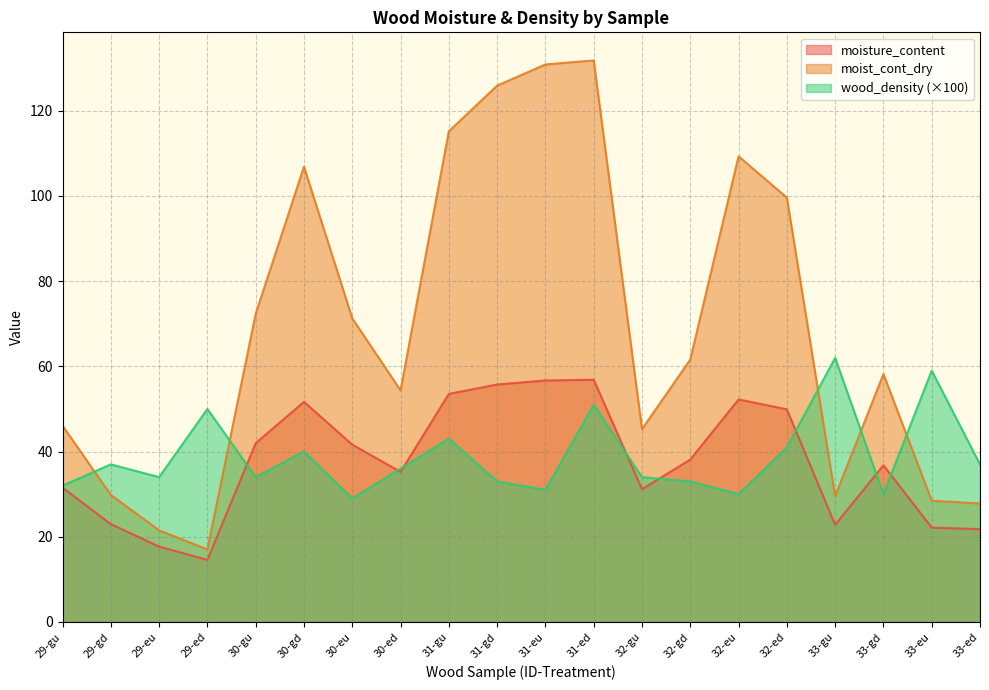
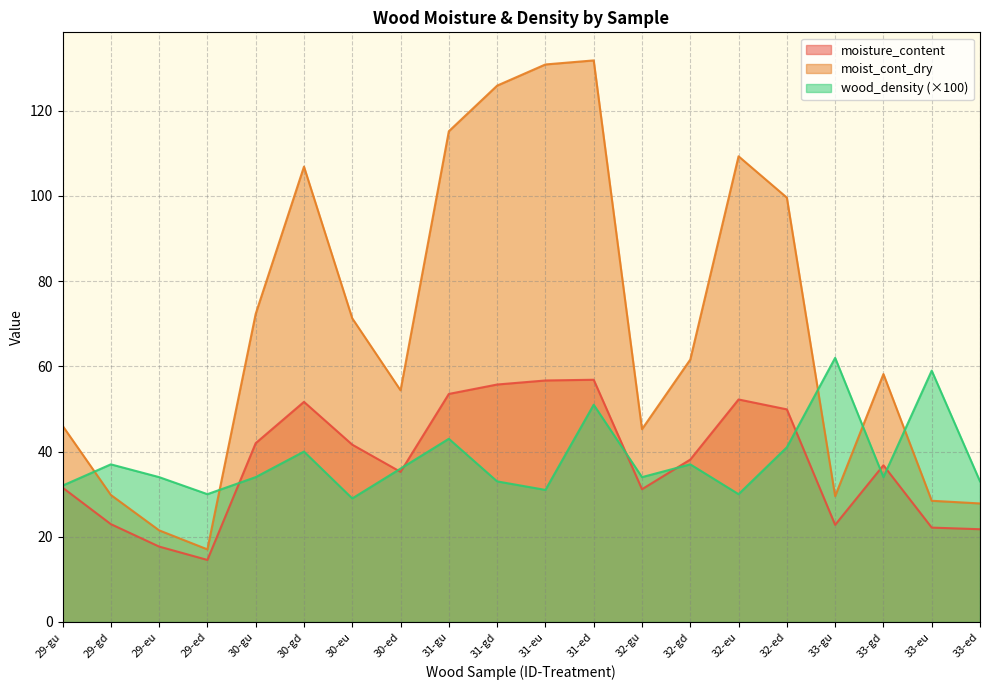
wood_density (×100), 29-ed: 50 -> 30
wood_density (×100), 32-gd: 33 -> 37
wood_density (×100), 33-gd: 30 -> 34
wood_density (×100), 33-ed: 37 -> 33
